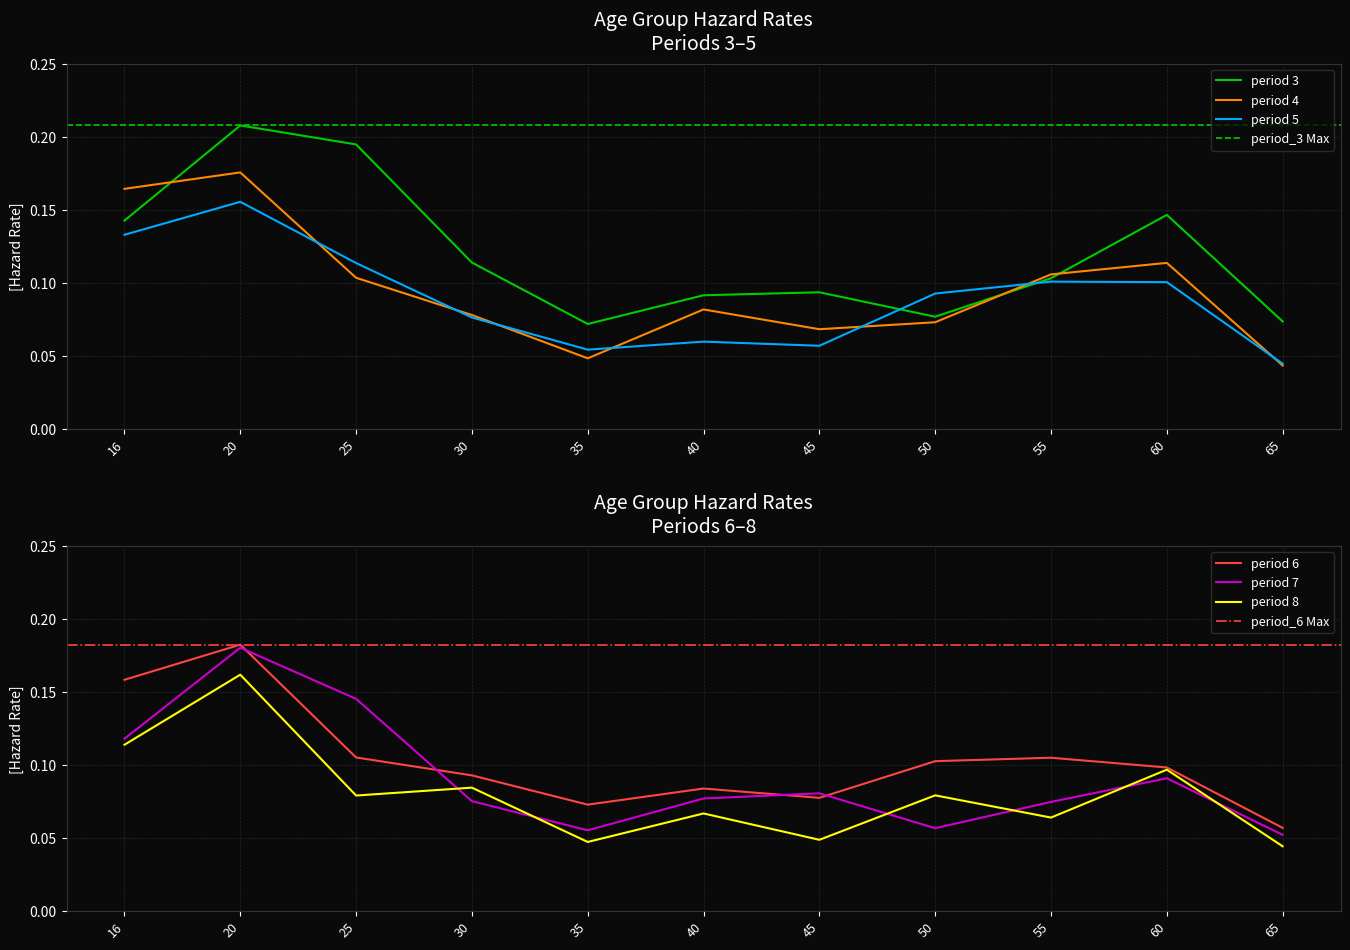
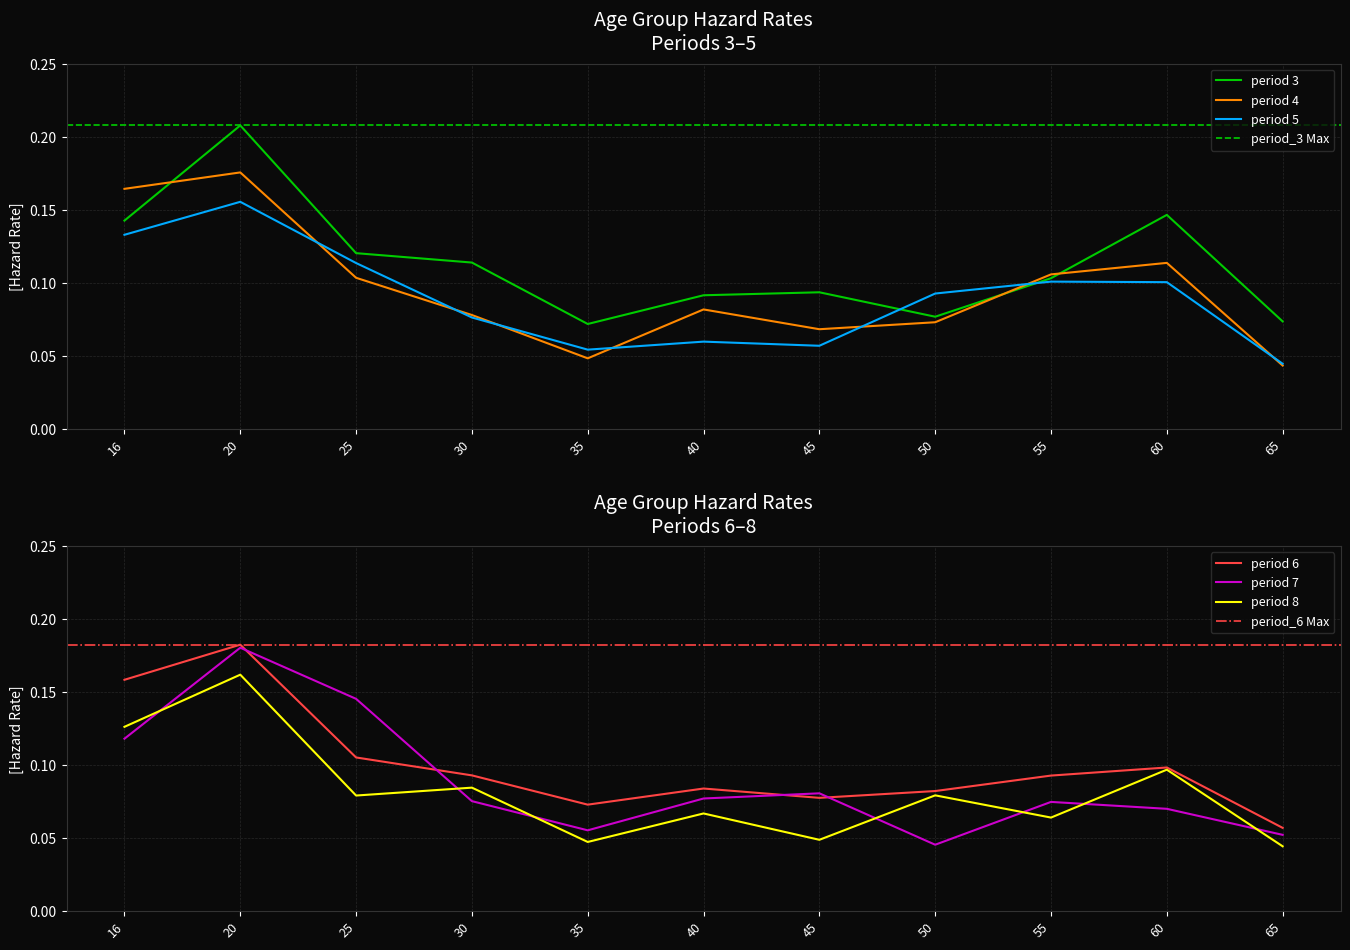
Age Group Hazard Rates Periods 3–5, period 3, 25: 0.195 -> 0.120
Age Group Hazard Rates Periods 6–8, period 8, 16: 0.114 -> 0.126
Age Group Hazard Rates Periods 6–8, period 6, 50: 0.103 -> 0.082
Age Group Hazard Rates Periods 6–8, period 7, 50: 0.057 -> 0.046
Age Group Hazard Rates Periods 6–8, period 6, 55: 0.105 -> 0.093
Age Group Hazard Rates Periods 6–8, period 7, 60: 0.091 -> 0.070
